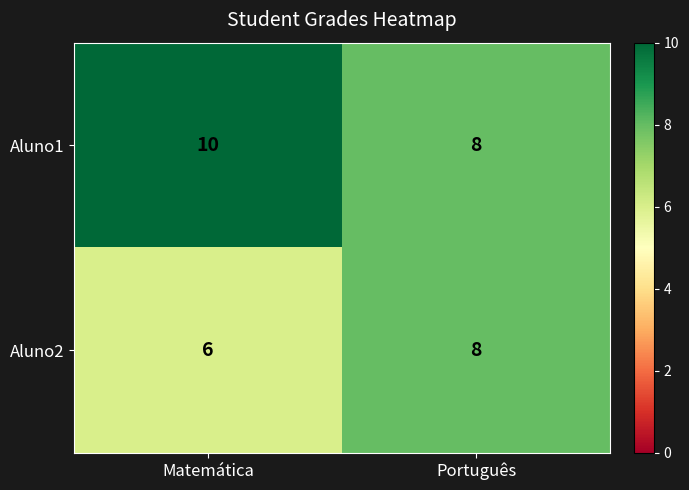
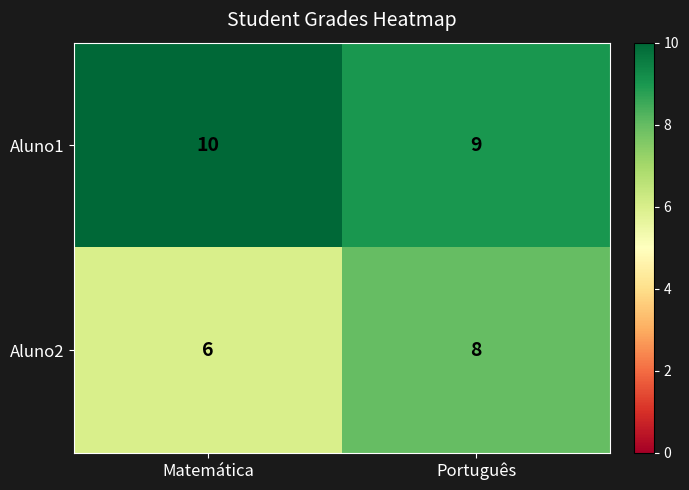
Aluno1, Português: 8 -> 9
